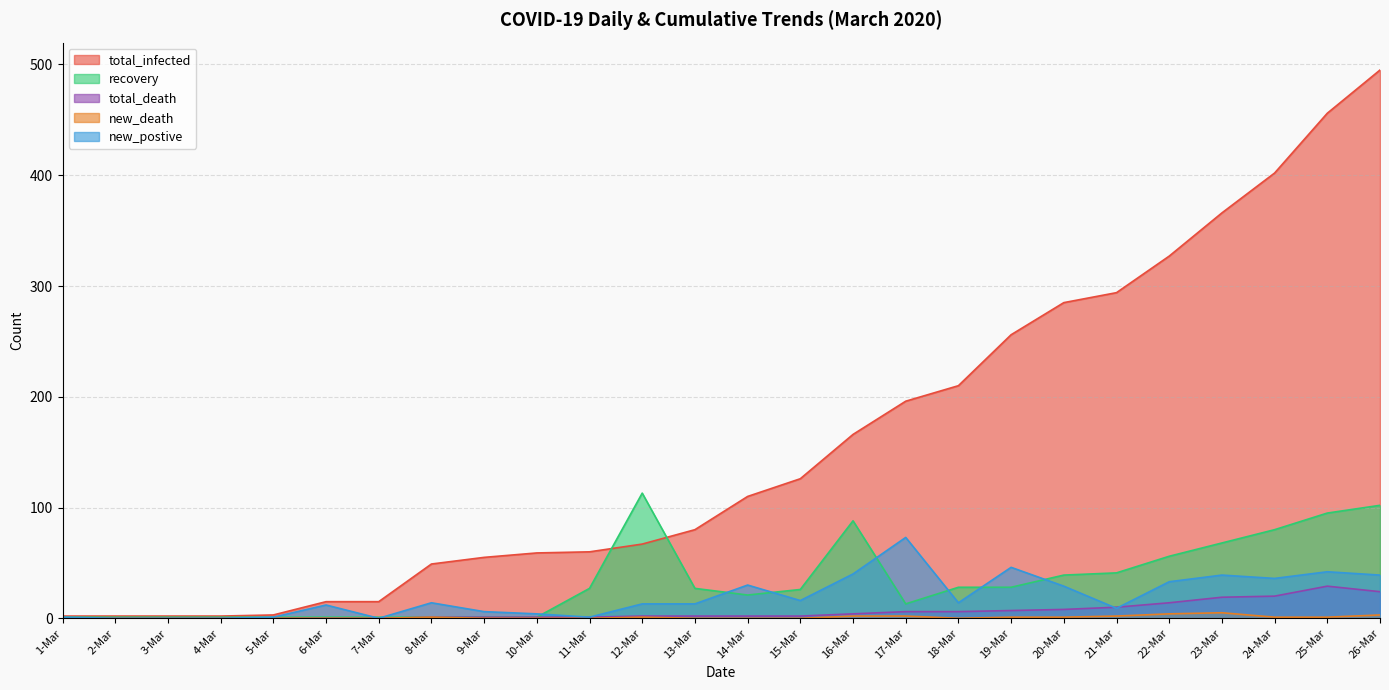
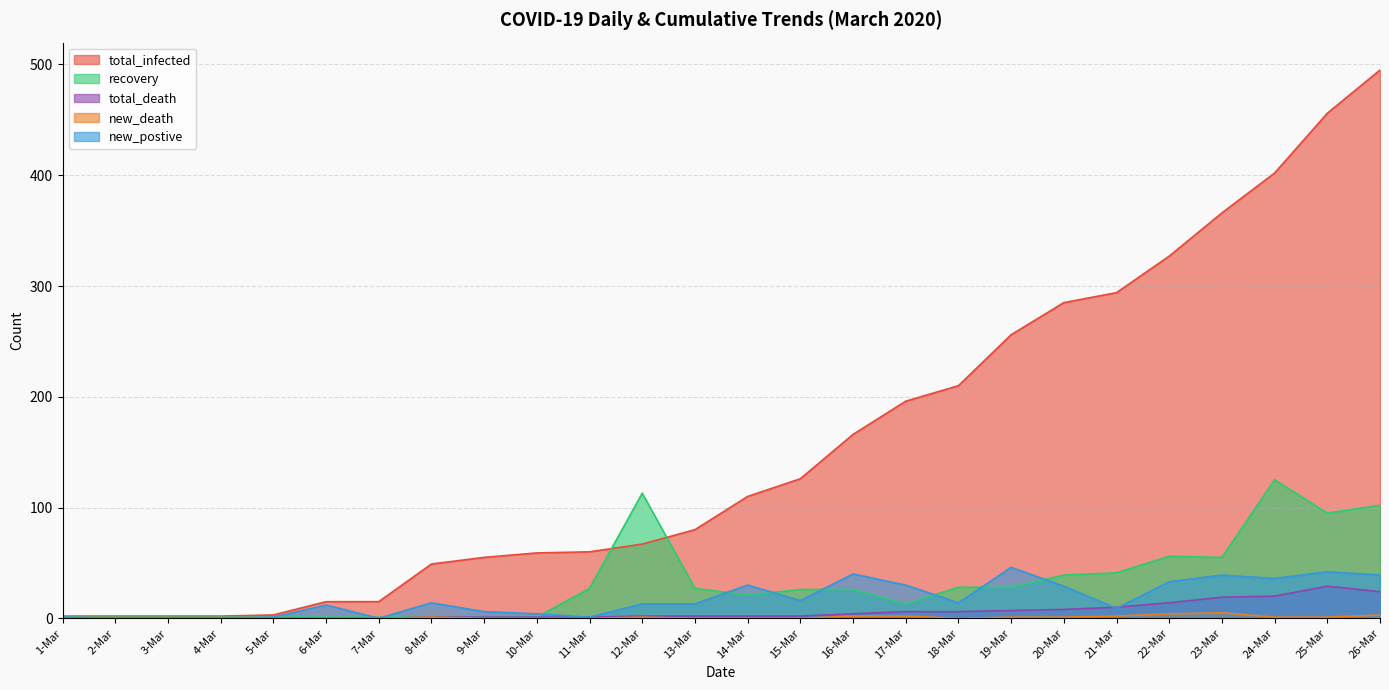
recovery, 16-Mar: 88 -> 26
new_postive, 17-Mar: 73 -> 30
recovery, 23-Mar: 68 -> 55
recovery, 24-Mar: 80 -> 125
